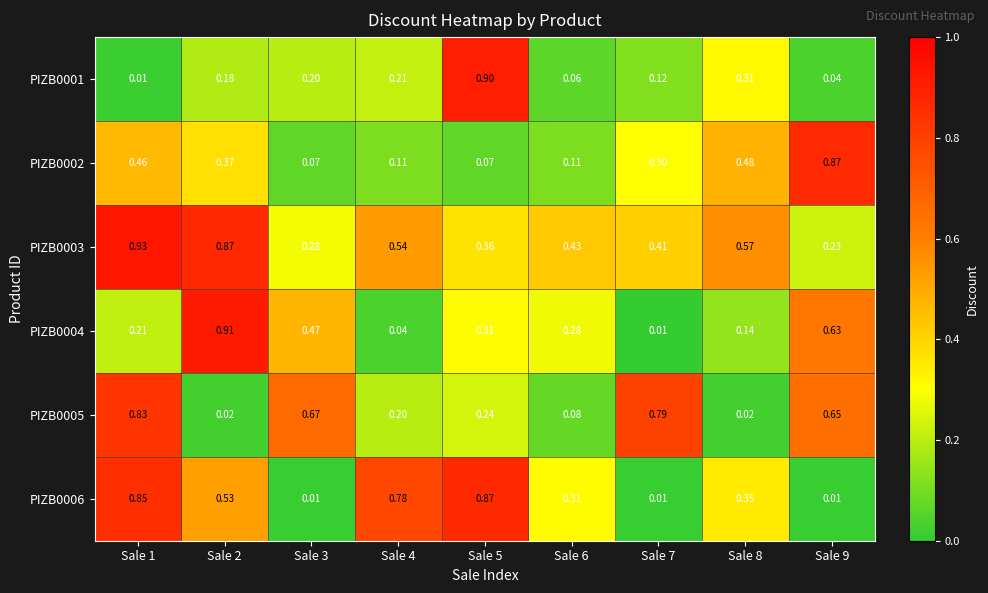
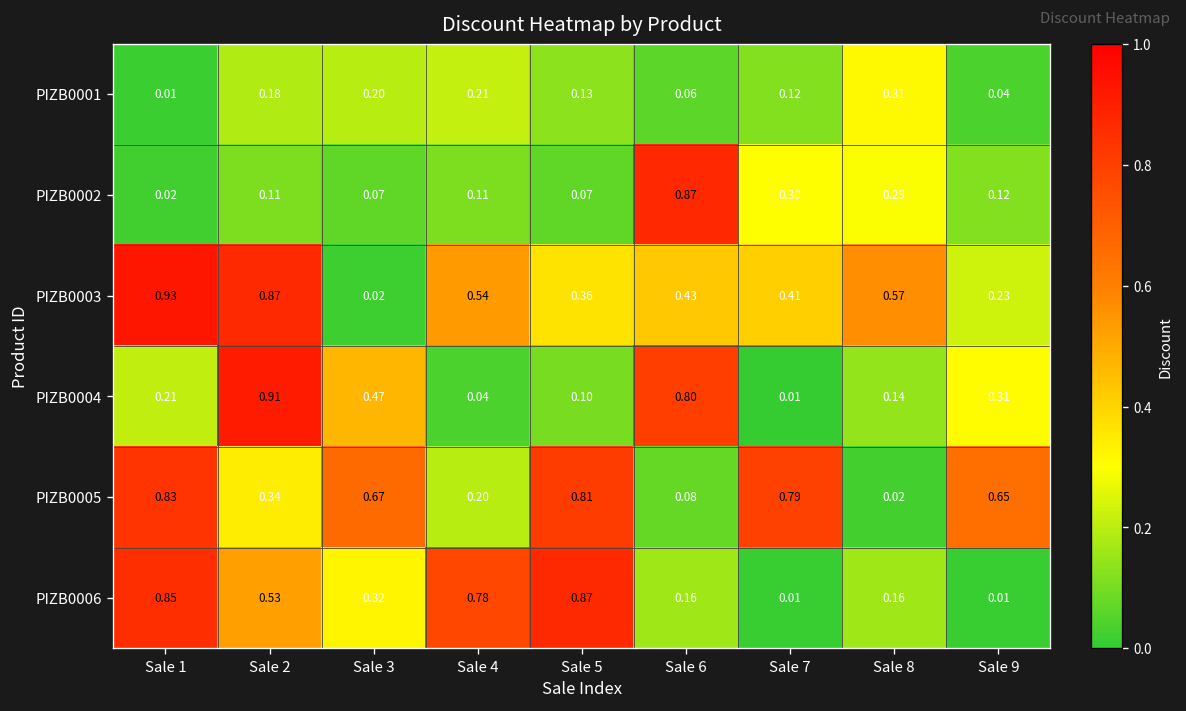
PIZB0001, Sale 5: 0.90 -> 0.13
PIZB0002, Sale 1: 0.46 -> 0.02
PIZB0002, Sale 2: 0.37 -> 0.11
PIZB0002, Sale 6: 0.11 -> 0.87
PIZB0002, Sale 8: 0.48 -> 0.29
PIZB0002, Sale 9: 0.87 -> 0.12
PIZB0003, Sale 3: 0.28 -> 0.02
PIZB0004, Sale 5: 0.31 -> 0.10
PIZB0004, Sale 6: 0.28 -> 0.80
PIZB0004, Sale 9: 0.63 -> 0.31
PIZB0005, Sale 2: 0.02 -> 0.34
PIZB0005, Sale 5: 0.24 -> 0.81
PIZB0006, Sale 3: 0.01 -> 0.32
PIZB0006, Sale 6: 0.31 -> 0.16
PIZB0006, Sale 8: 0.35 -> 0.16
